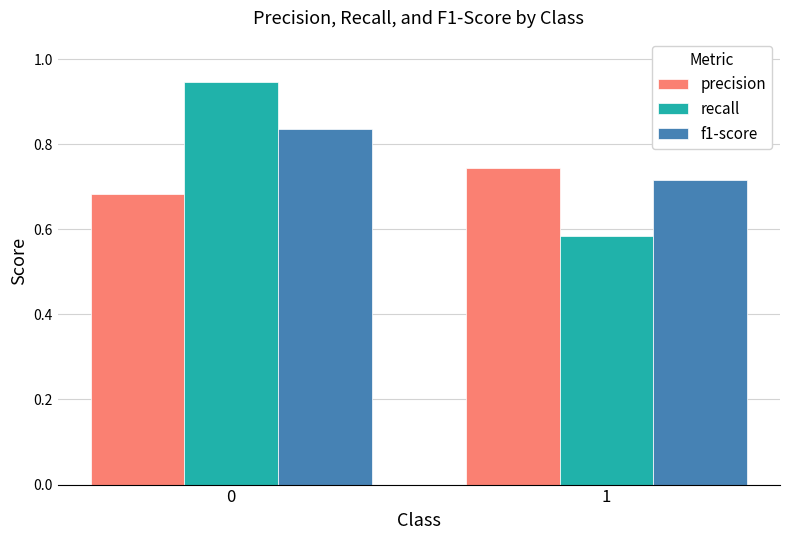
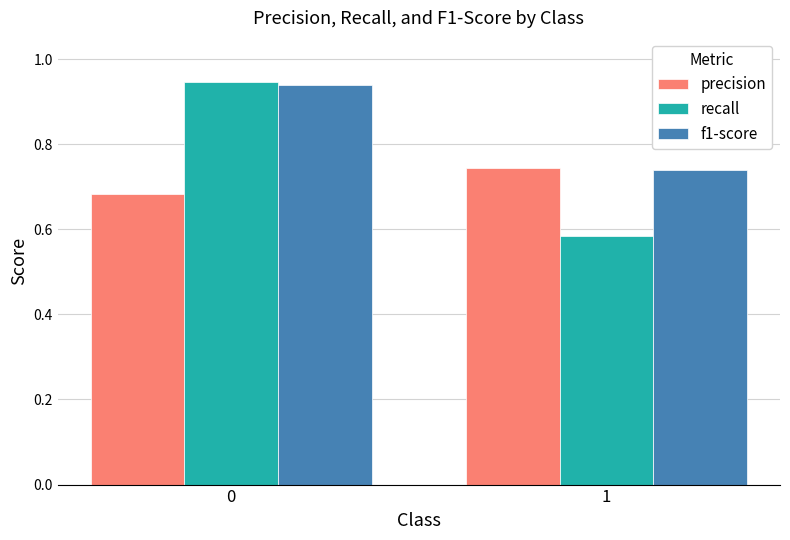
f1-score, 0: 0.84 -> 0.94
f1-score, 1: 0.72 -> 0.74
